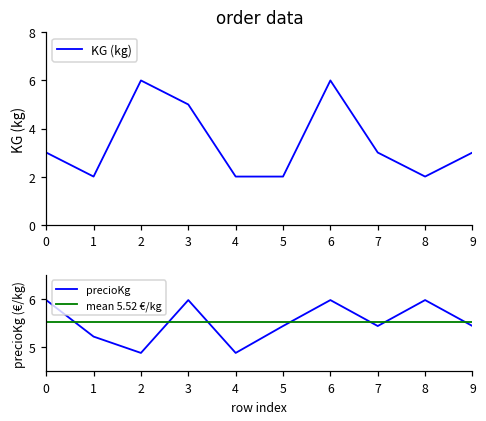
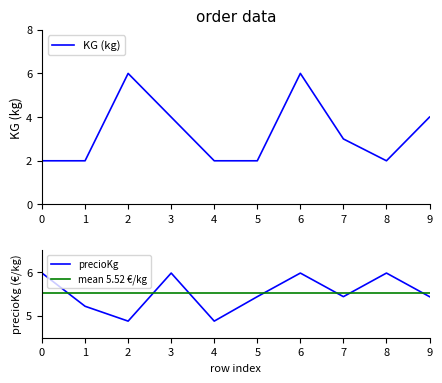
order data, 0: 3 -> 2
order data, 3: 5 -> 4
order data, 9: 3 -> 4
